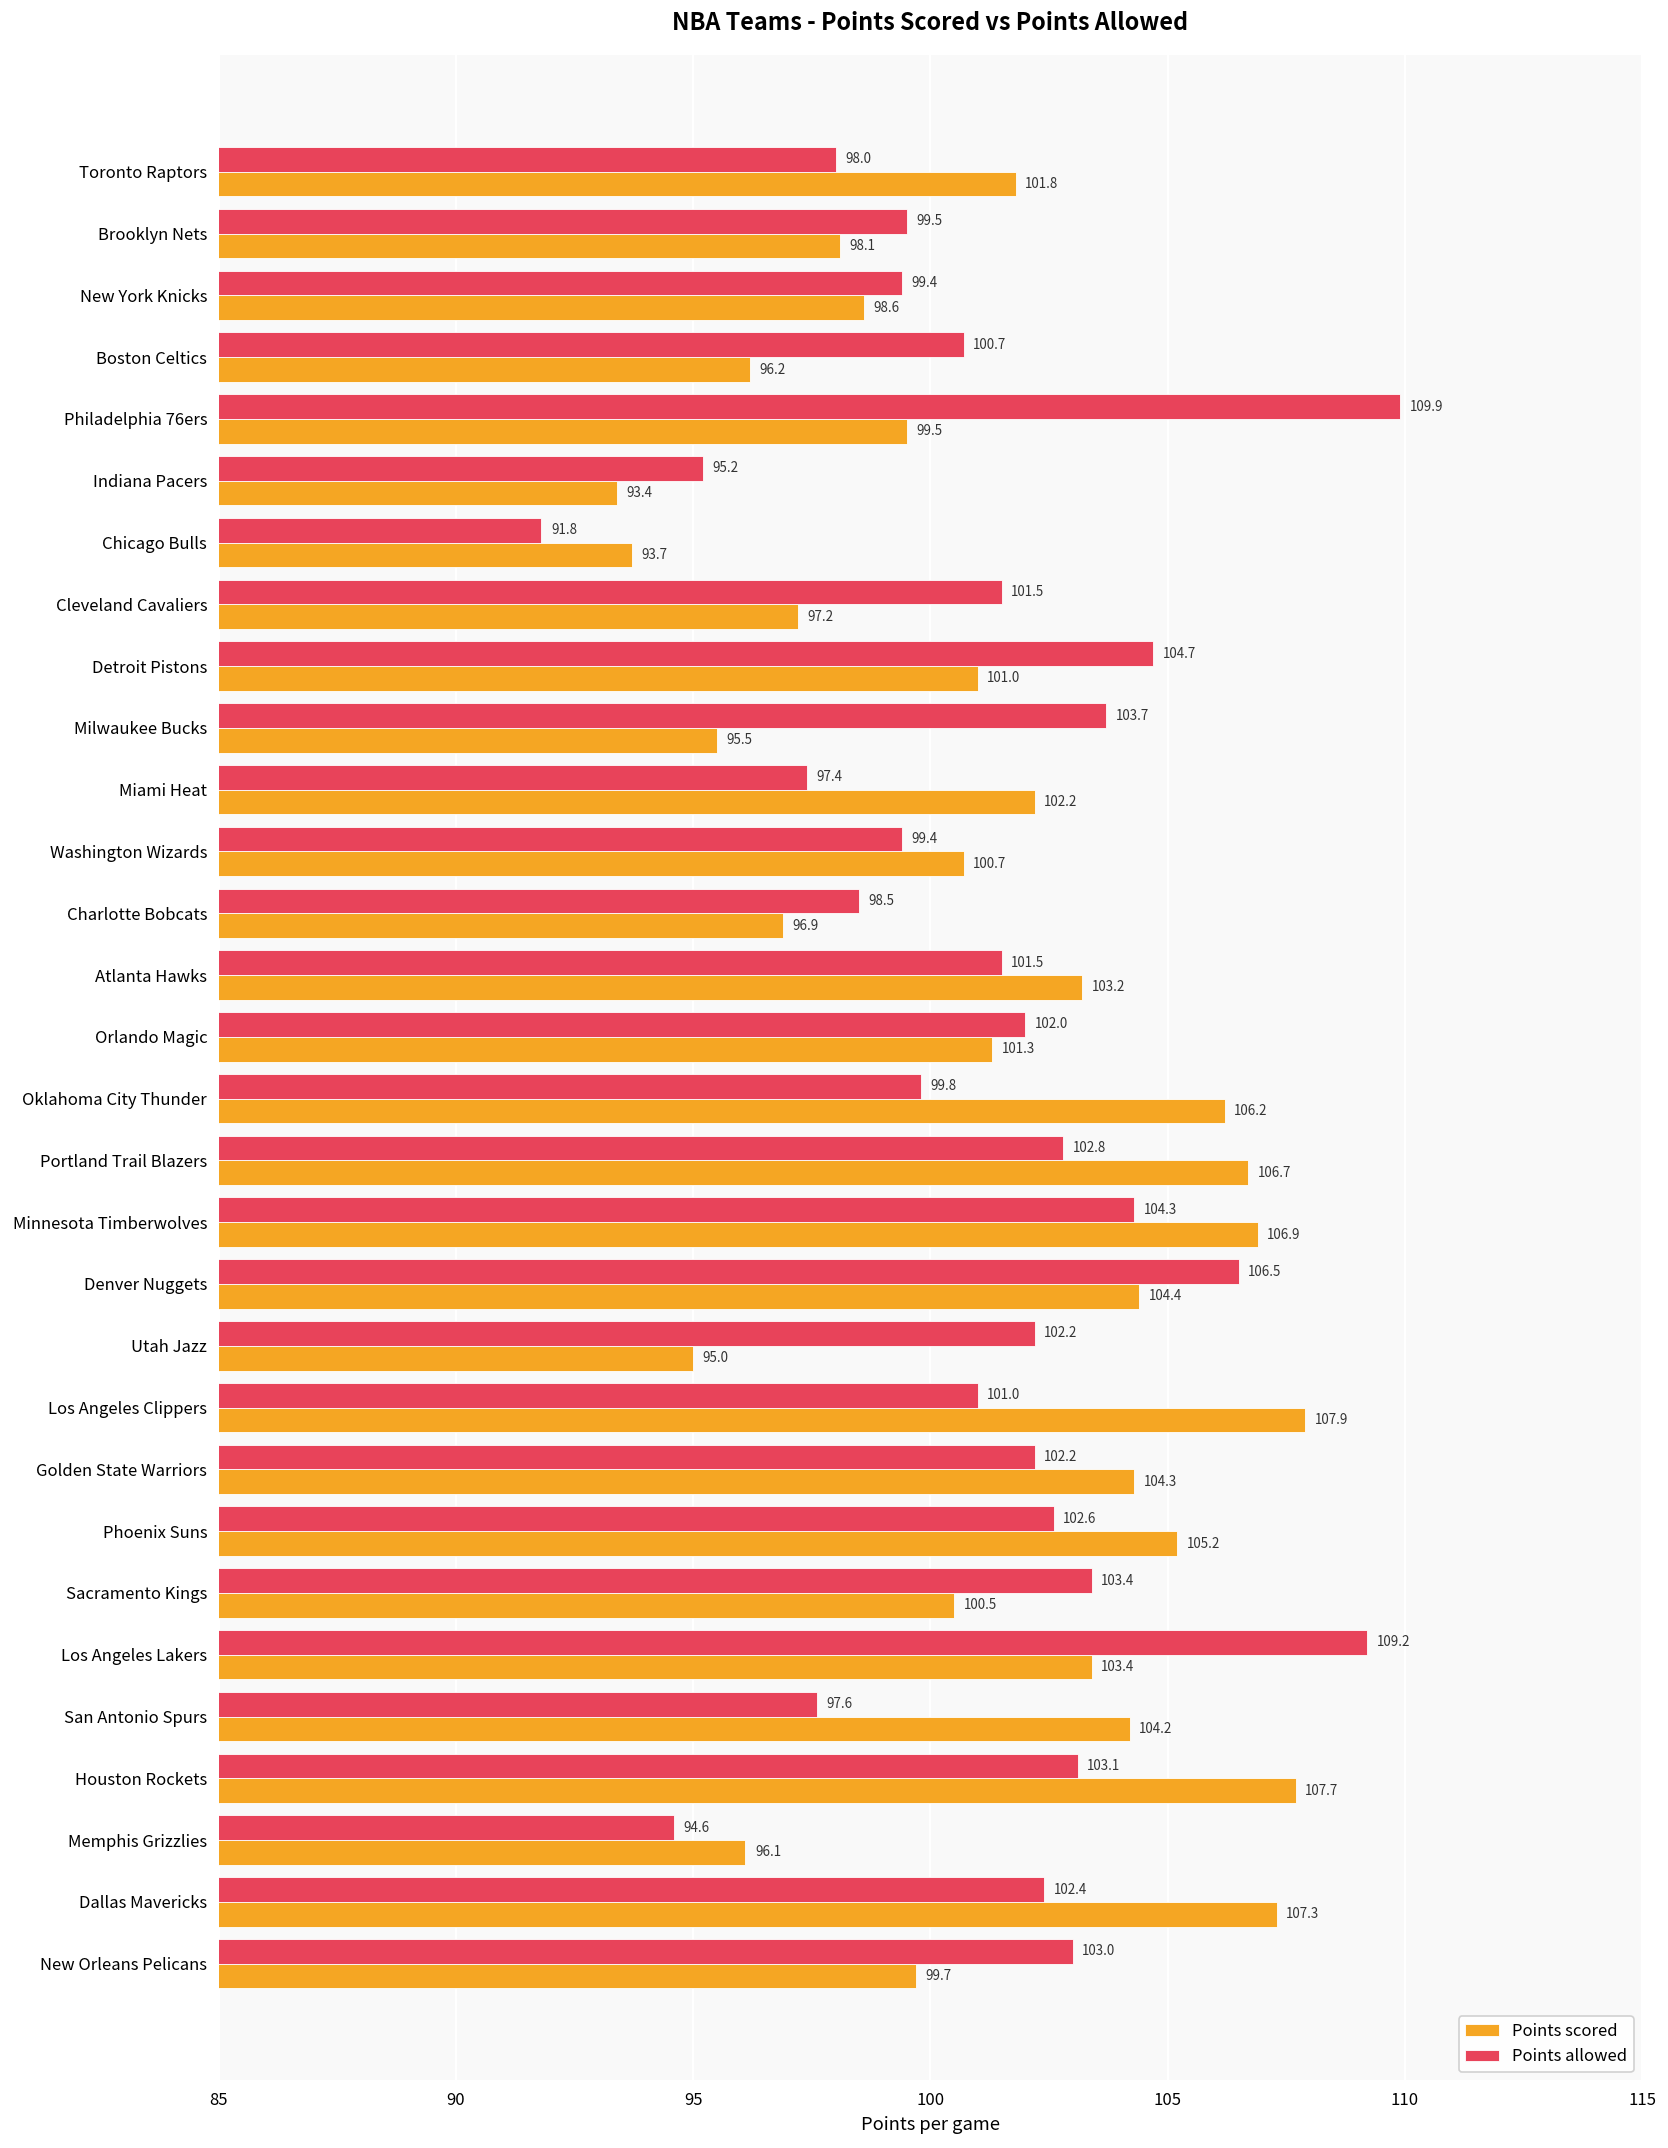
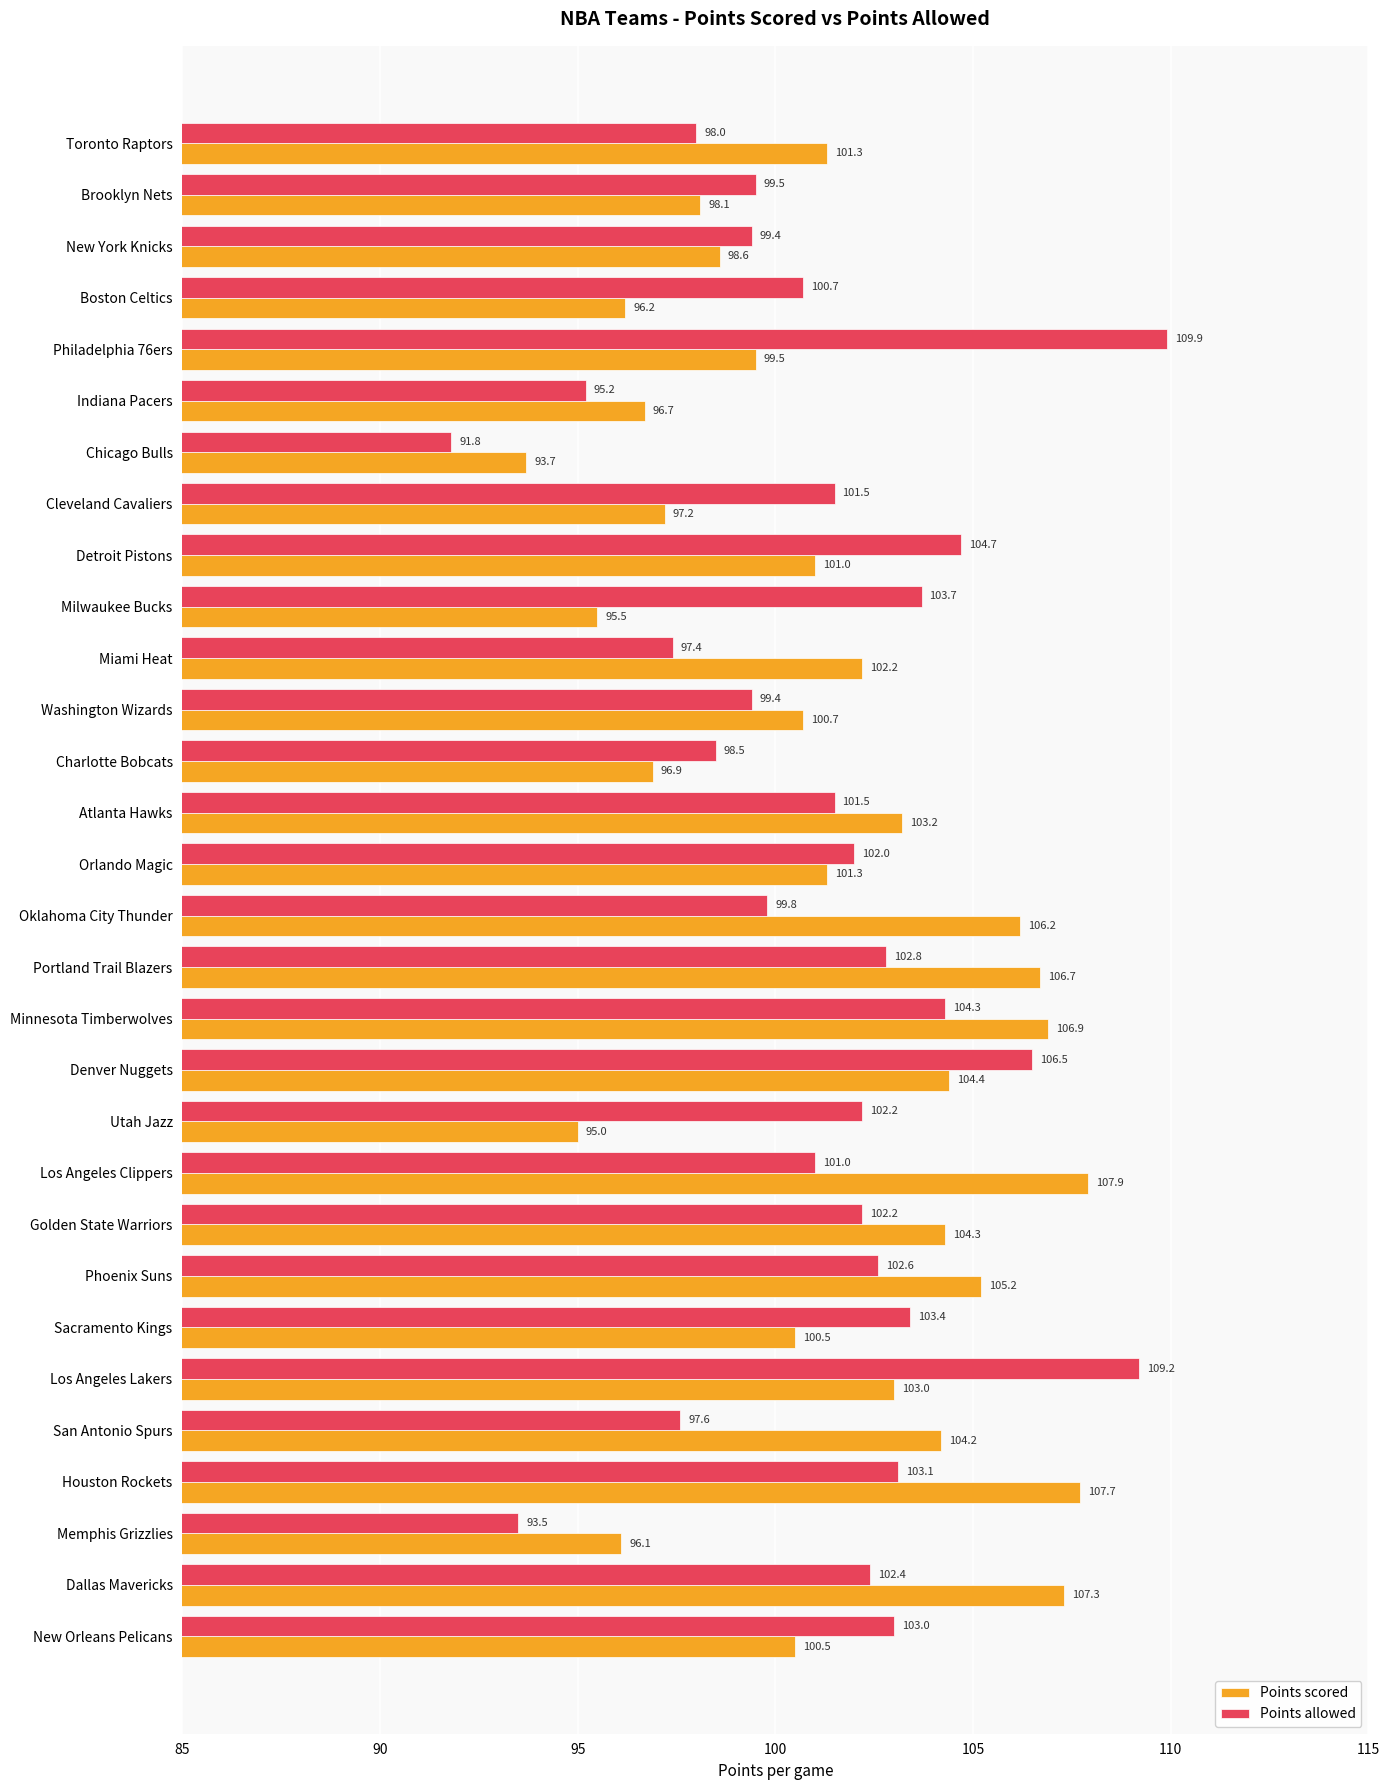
Points scored, Toronto Raptors: 101.8 -> 101.3
Points scored, Indiana Pacers: 93.4 -> 96.7
Points scored, Los Angeles Lakers: 103.4 -> 103.0
Points allowed, Memphis Grizzlies: 94.6 -> 93.5
Points scored, New Orleans Pelicans: 99.7 -> 100.5
